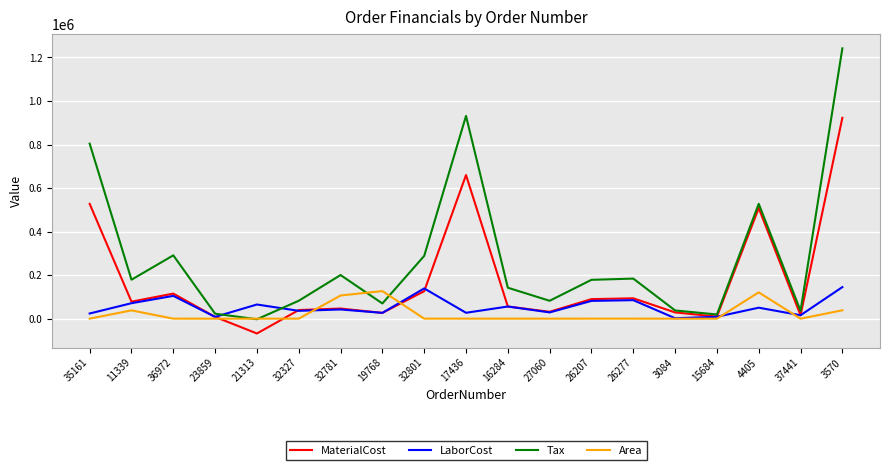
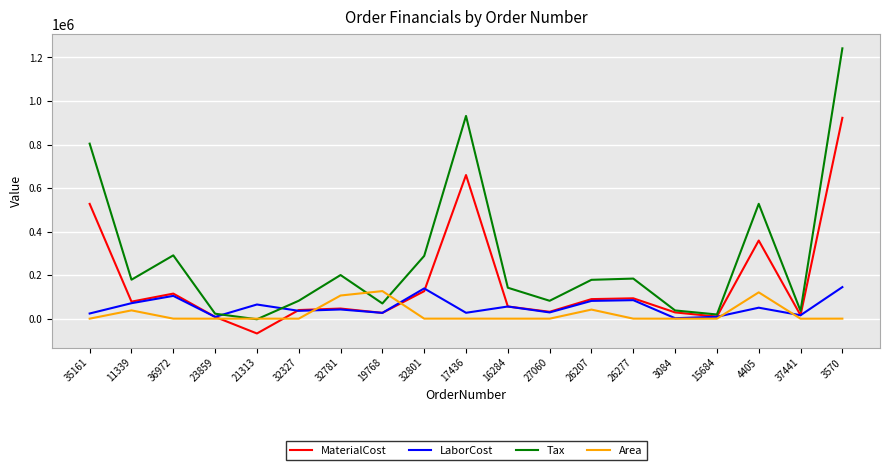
Area, 26207: 0 -> 40000
MaterialCost, 4405: 510000 -> 360000
Area, 3570: 40000 -> 0
